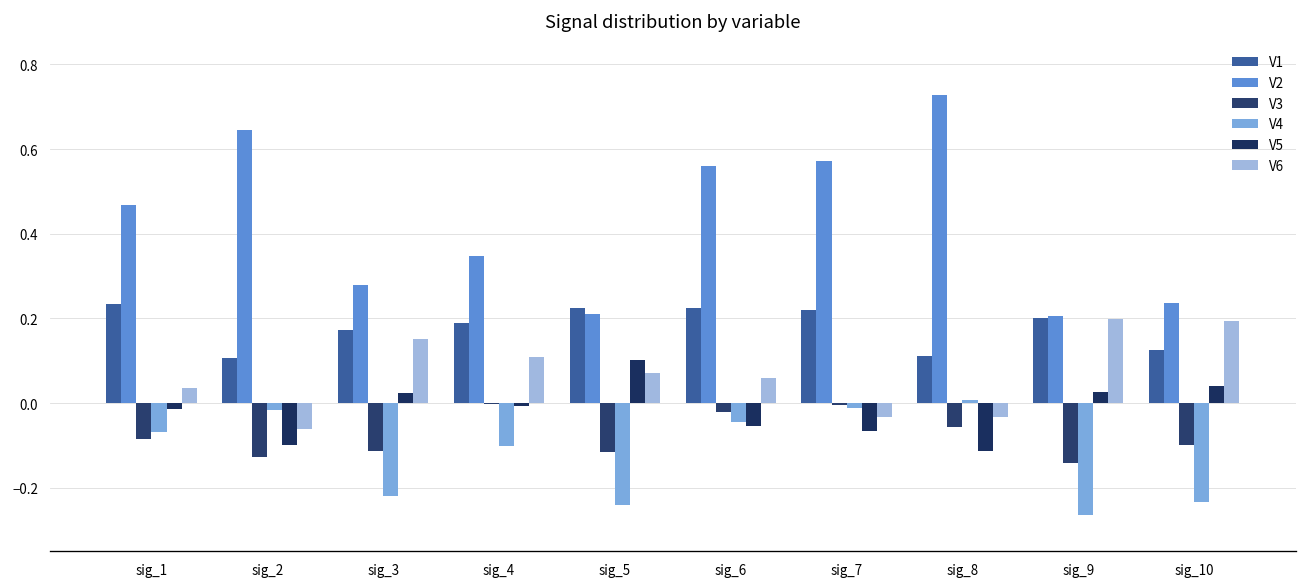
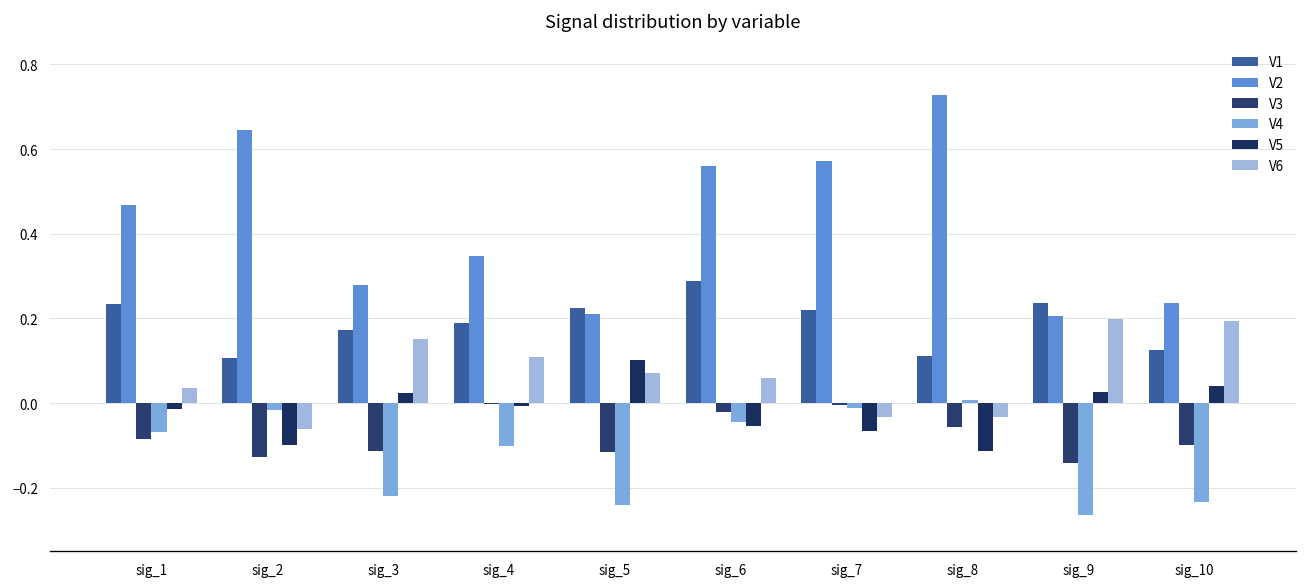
V1, sig_6: 0.22 -> 0.29
V1, sig_9: 0.20 -> 0.24
